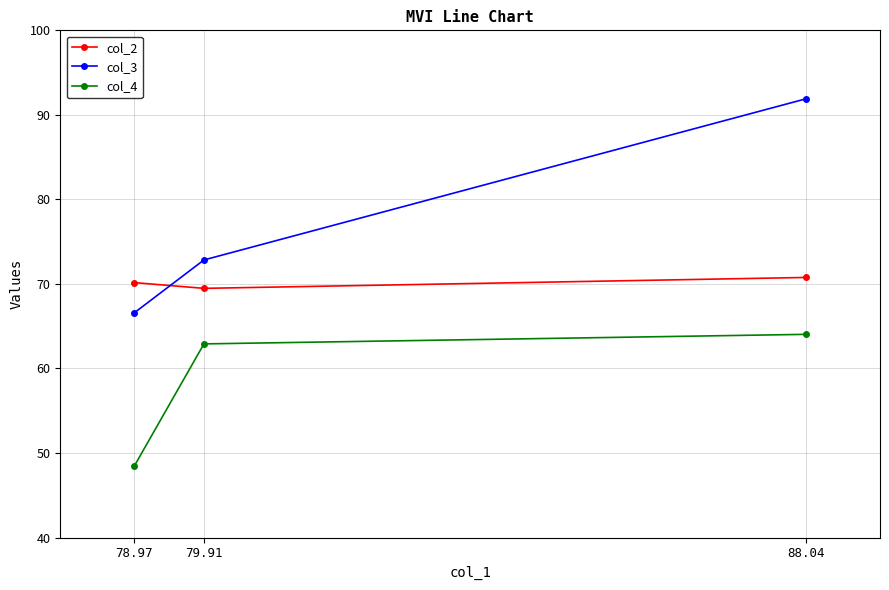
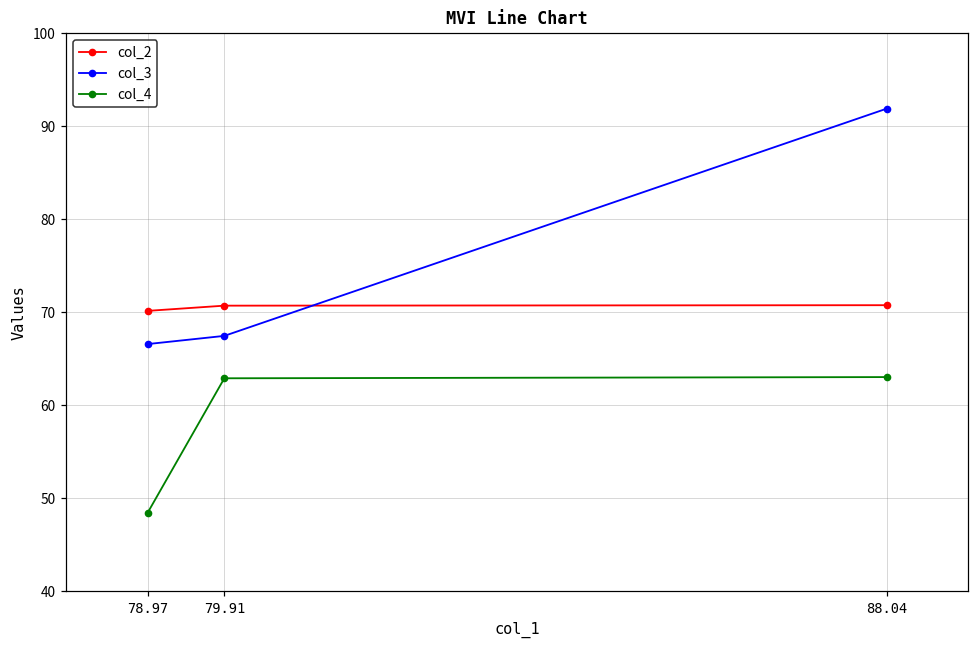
col_2, 79.91: 69 -> 71
col_3, 79.91: 73 -> 67
col_4, 88.04: 64 -> 63
